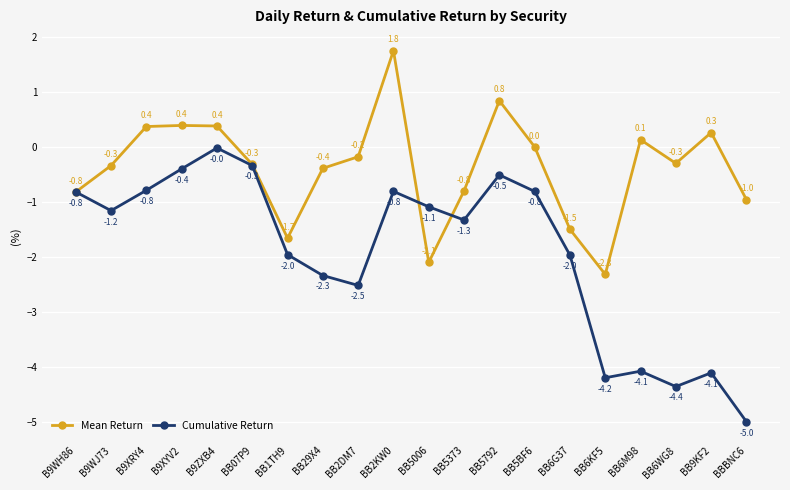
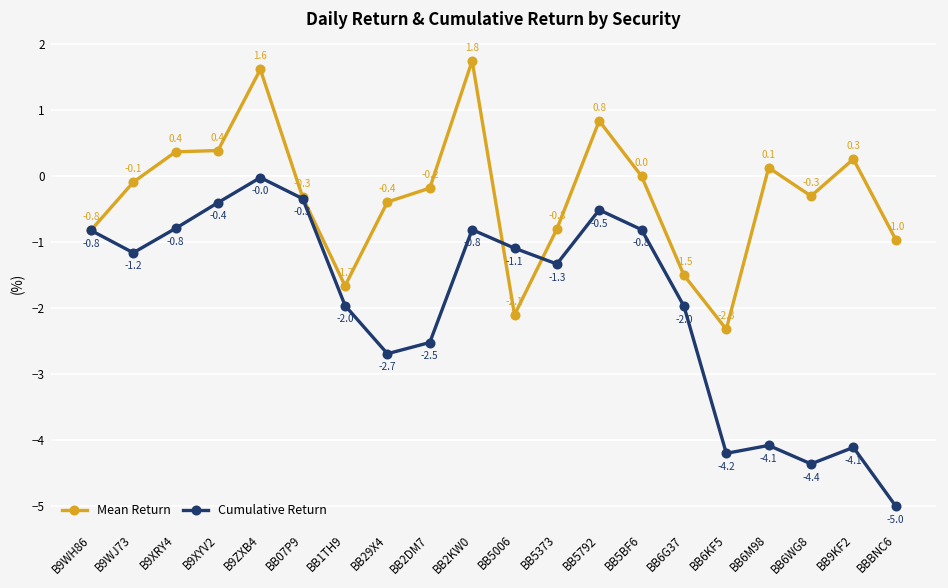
Mean Return, B9WJ73: -0.3 -> -0.1
Mean Return, B9ZXB4: 0.4 -> 1.6
Cumulative Return, BB29X4: -2.3 -> -2.7
